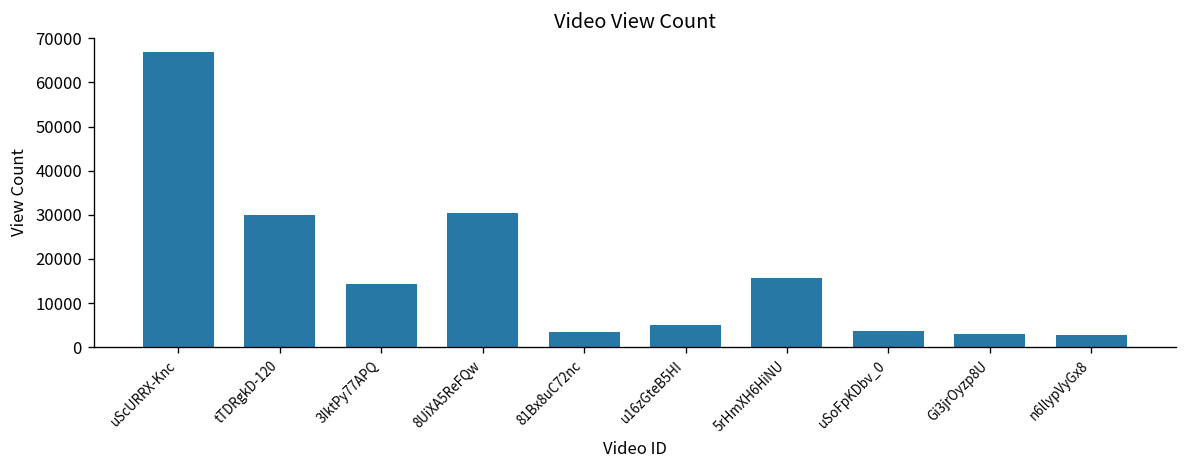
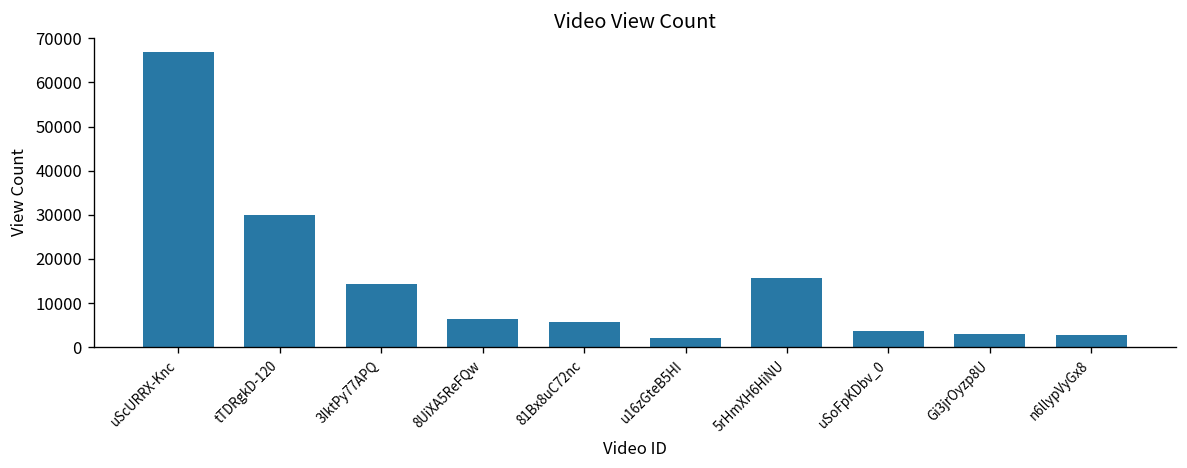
8UiXA5ReFQw: 30000 -> 6000
81Bx8uC72nc: 3000 -> 6000
u16zGteB5HI: 5000 -> 2000
